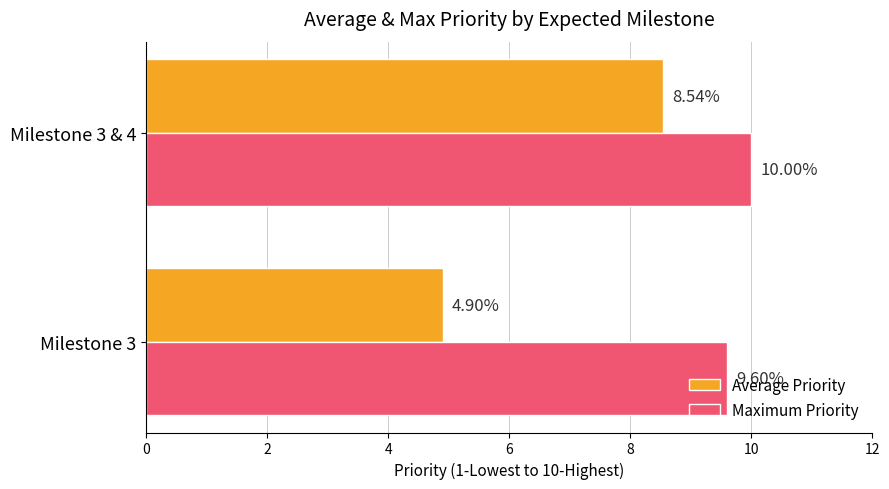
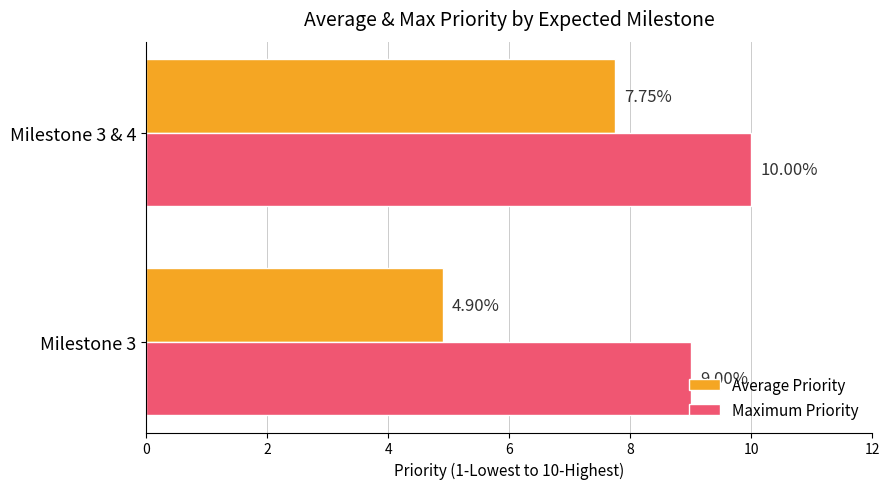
Average Priority, Milestone 3 & 4: 8.54% -> 7.75%
Maximum Priority, Milestone 3: 9.60% -> 9.00%
